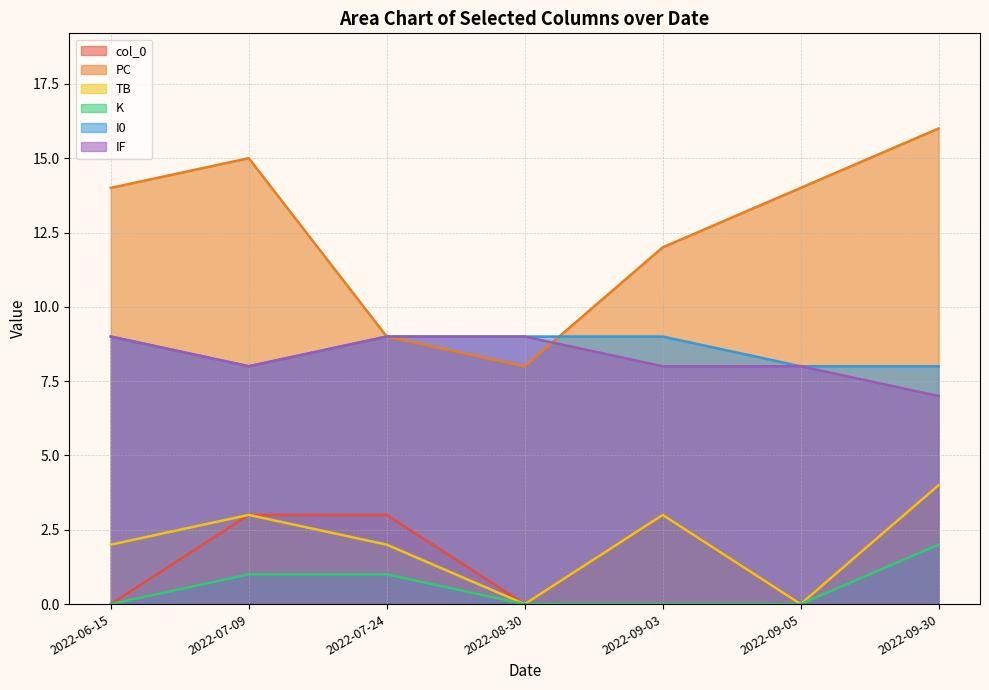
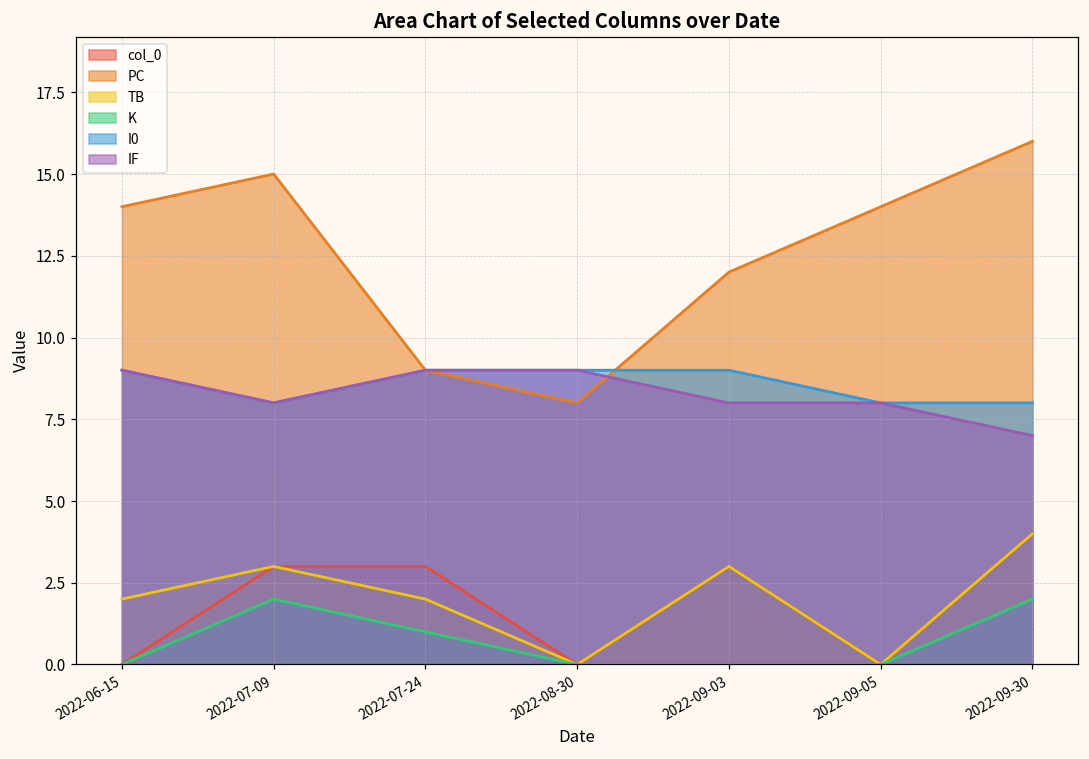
K, 2022-07-09: 1 -> 2
